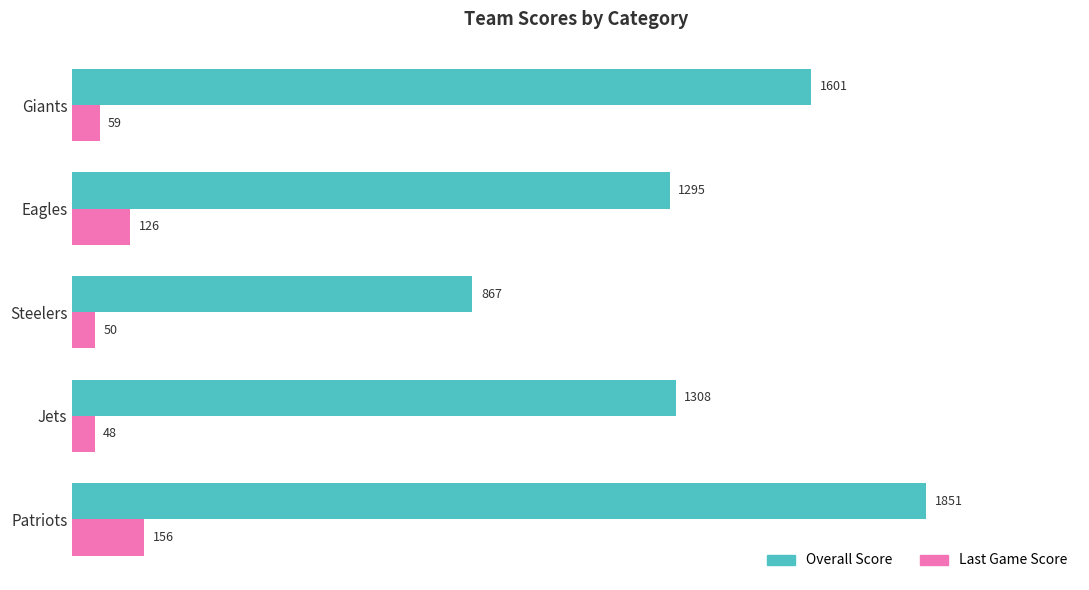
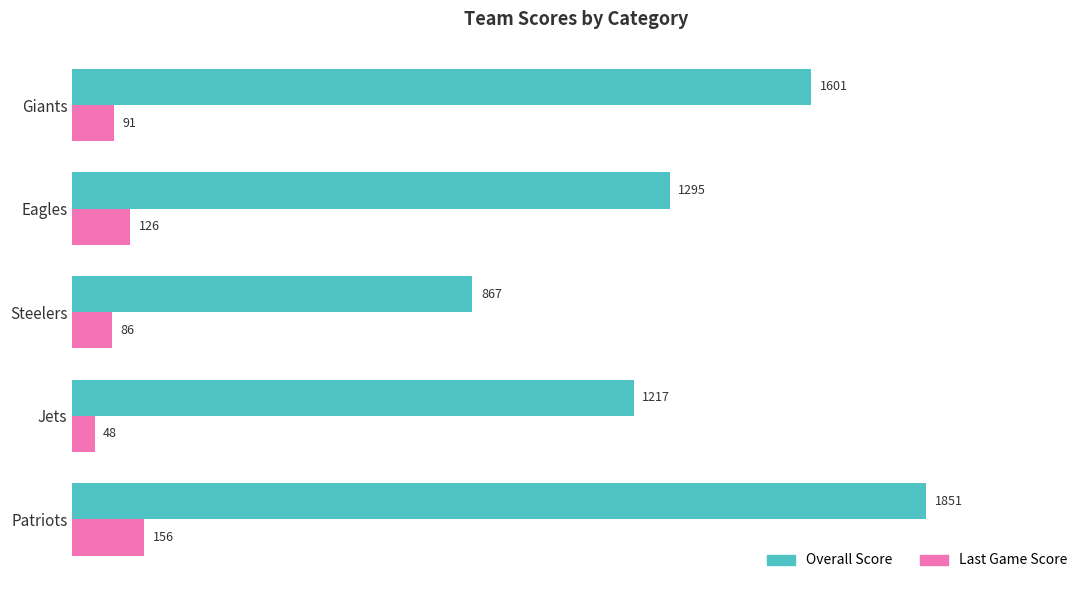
Last Game Score, Giants: 59 -> 91
Last Game Score, Steelers: 50 -> 86
Overall Score, Jets: 1308 -> 1217
